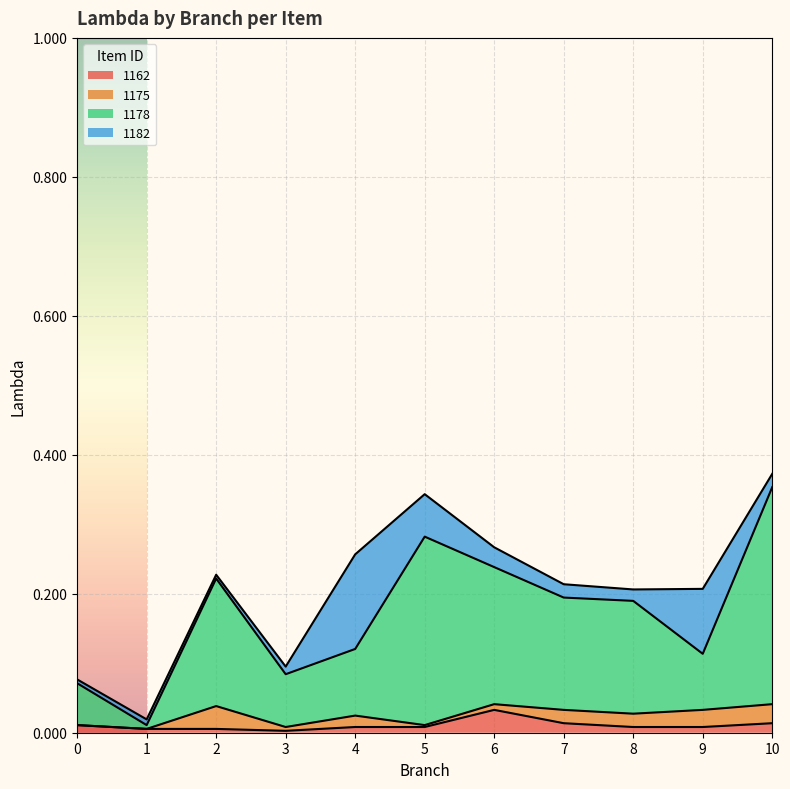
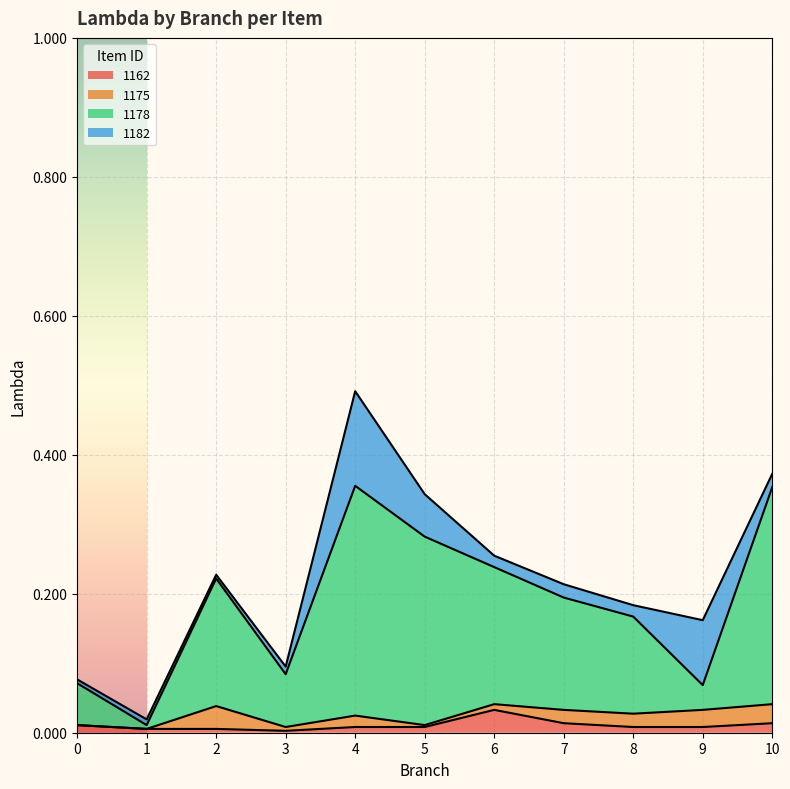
1178, 4: 0.10 -> 0.33
1182, 6: 0.03 -> 0.02
1178, 8: 0.16 -> 0.14
1178, 9: 0.08 -> 0.04
